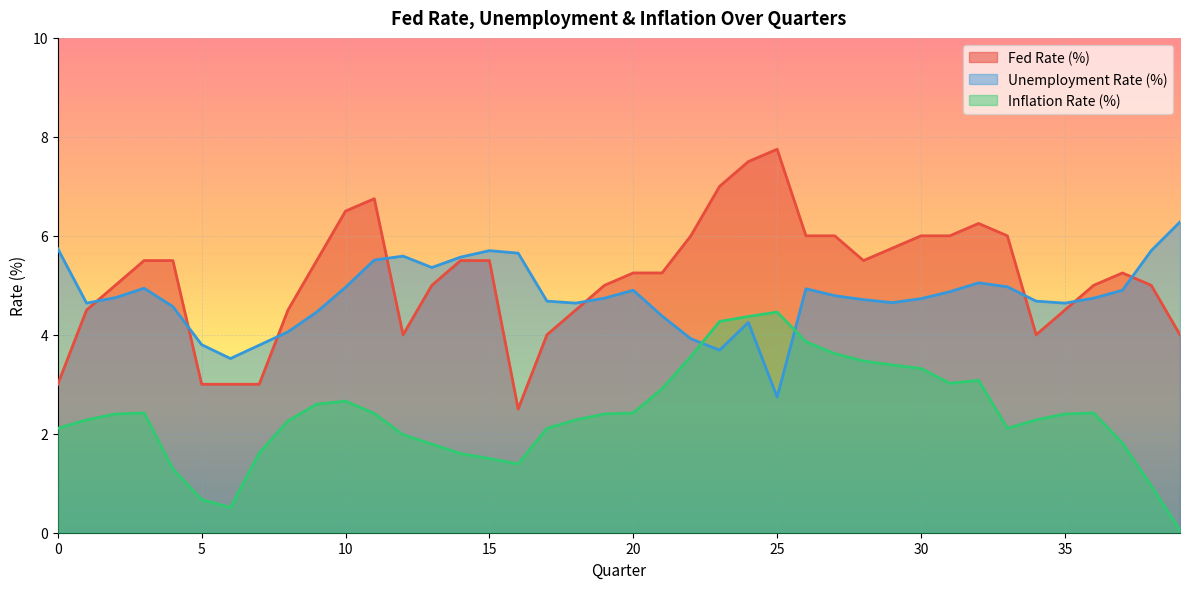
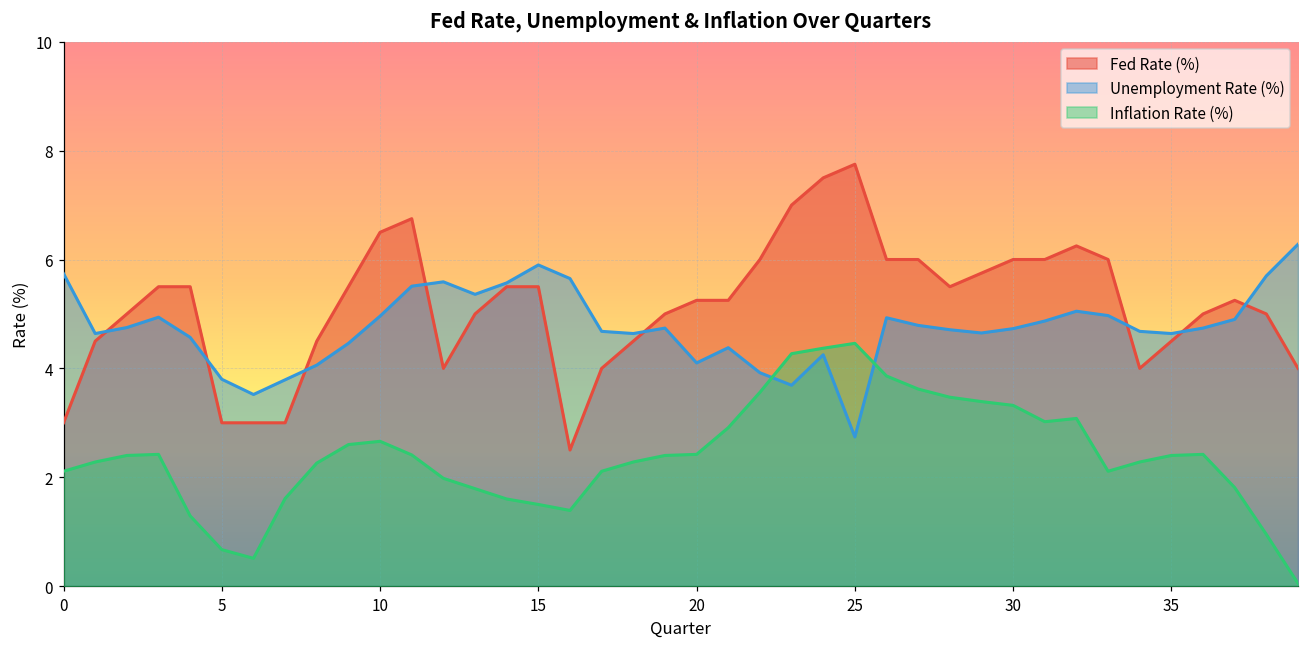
Unemployment Rate (%), 15: 5.7 -> 5.9
Unemployment Rate (%), 20: 4.9 -> 4.1
